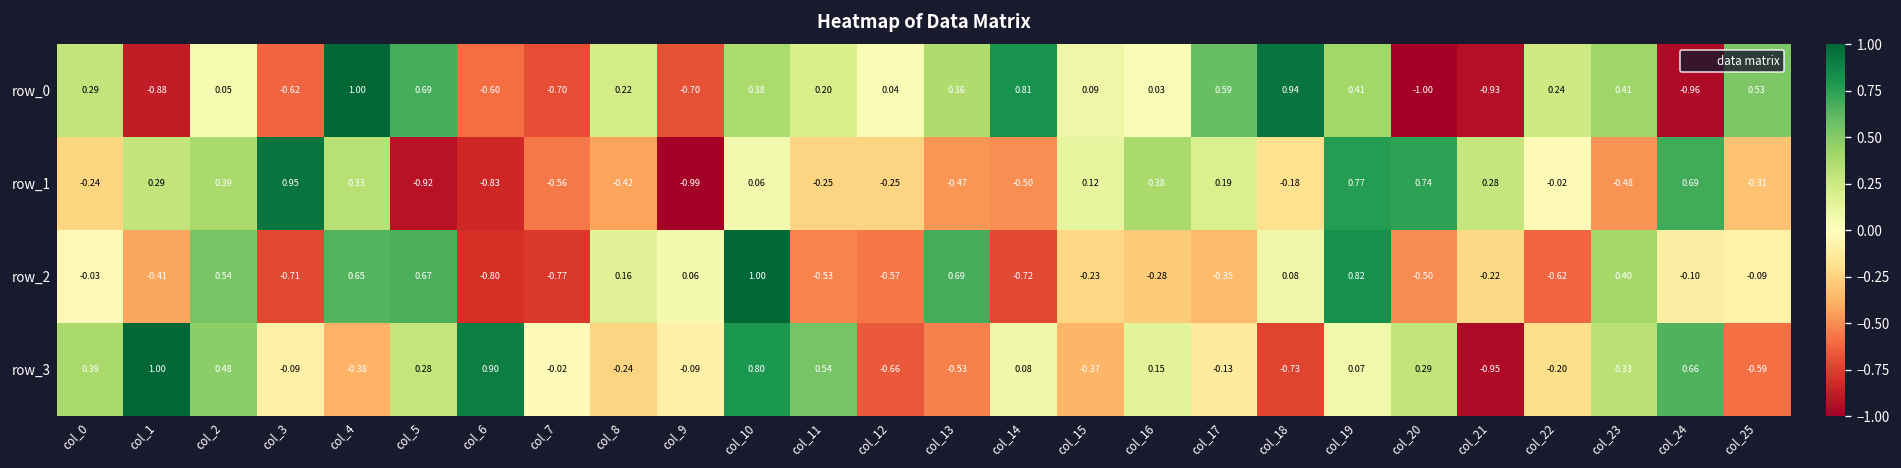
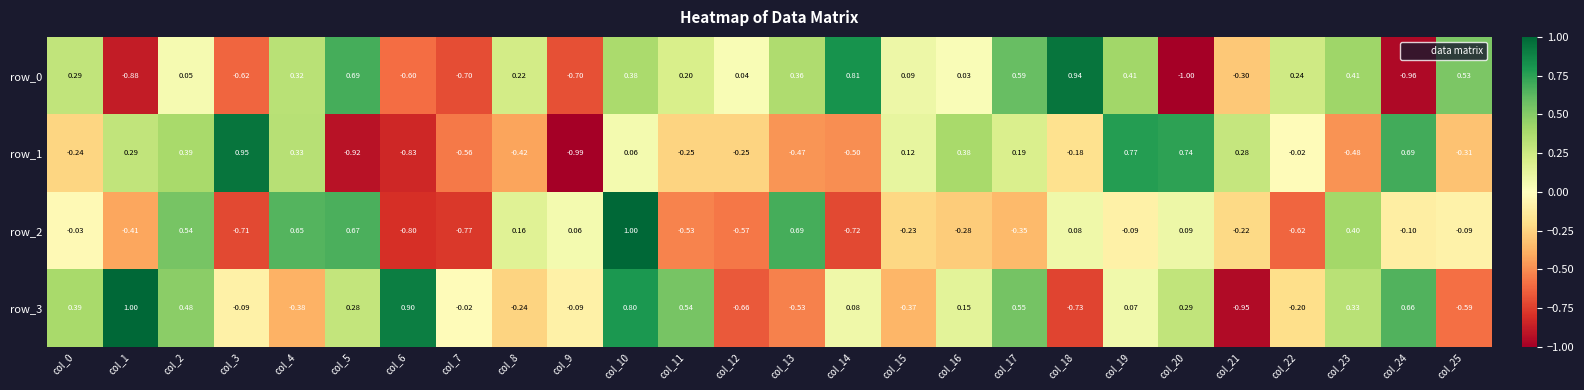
row_0, col_4: 1.00 -> 0.32
row_0, col_21: -0.93 -> -0.30
row_2, col_19: 0.82 -> -0.09
row_2, col_20: -0.50 -> 0.09
row_3, col_17: -0.13 -> 0.55
